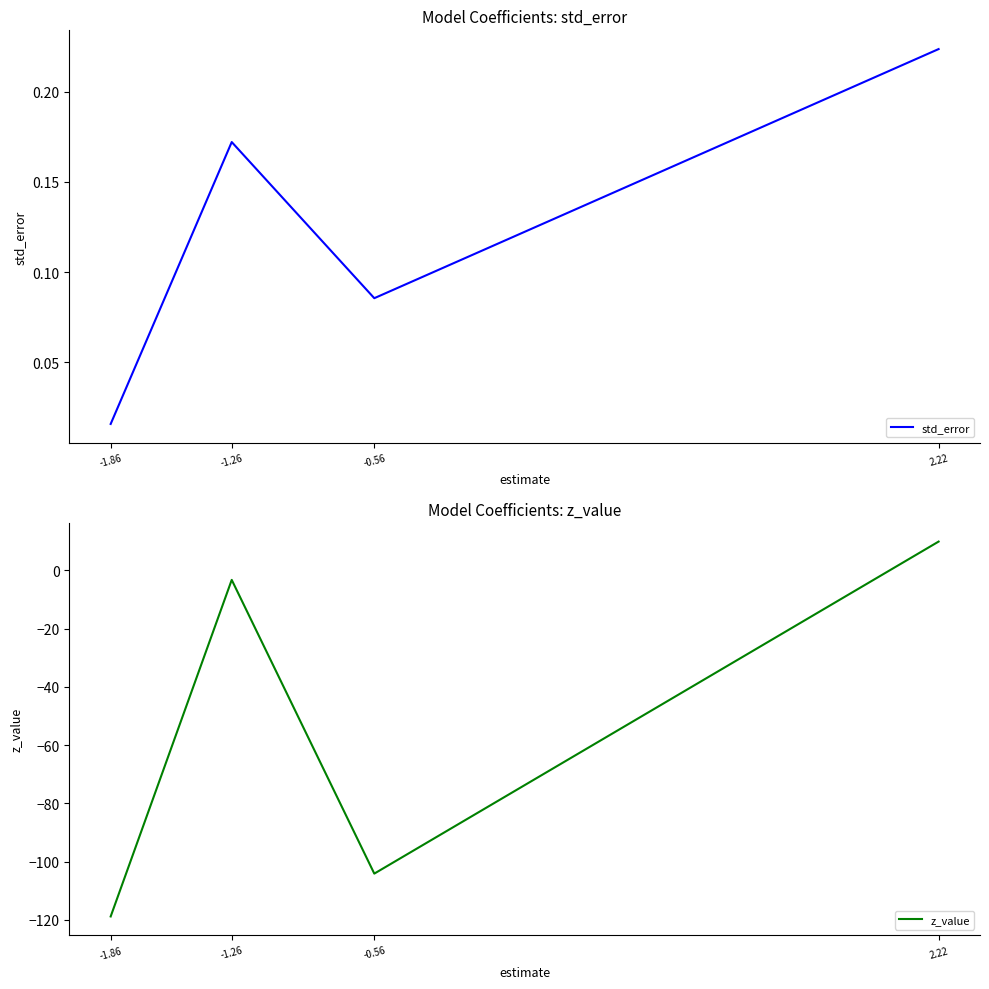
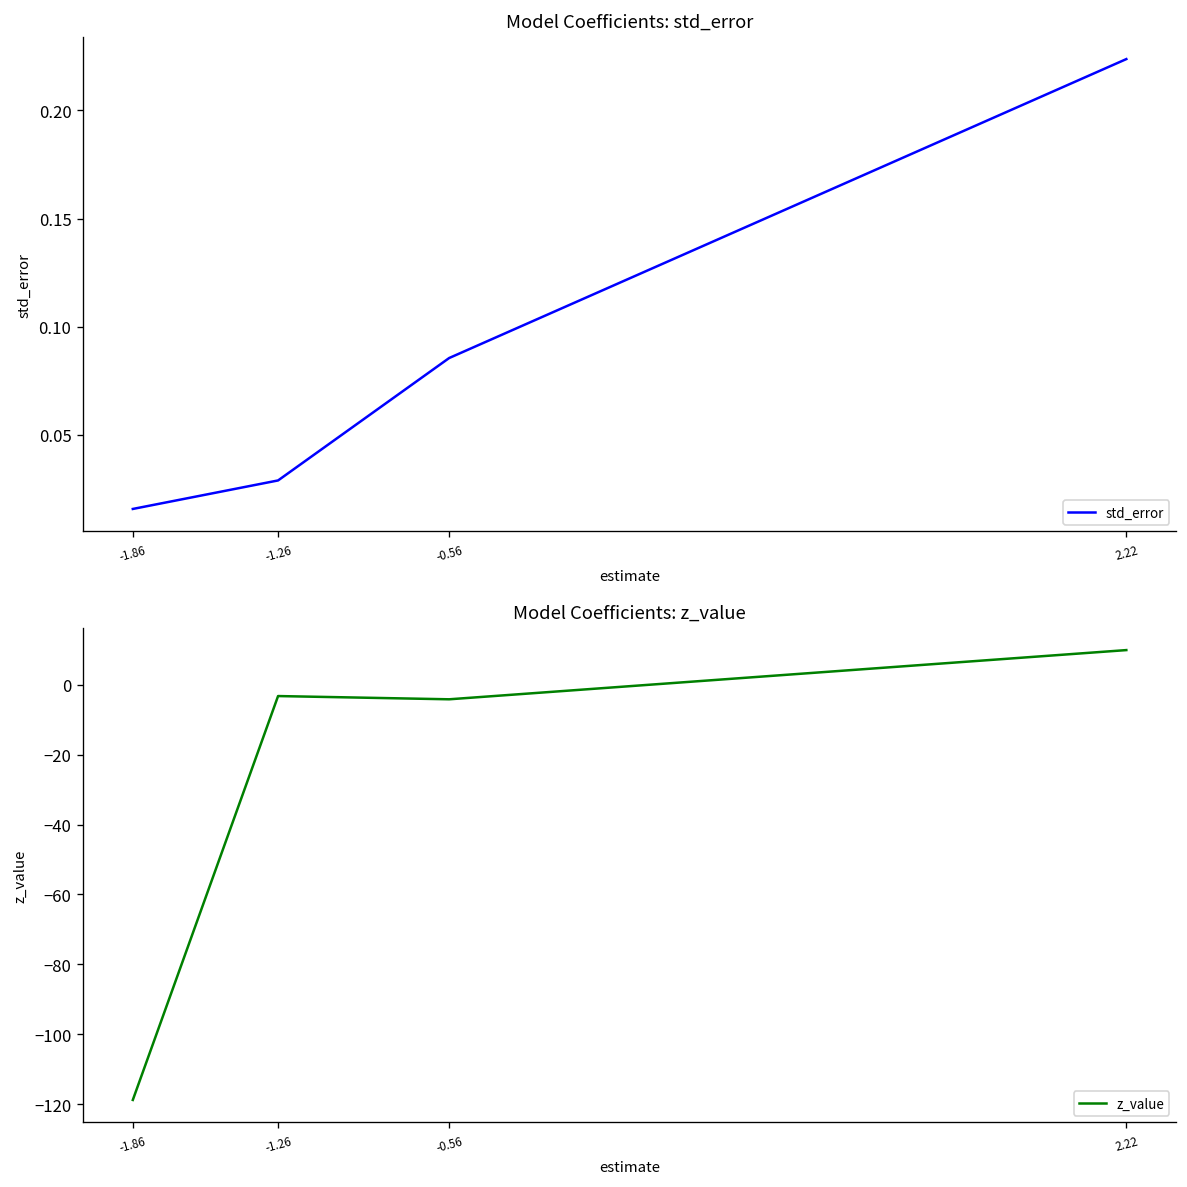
Model Coefficients: std_error, -1.26: 0.172 -> 0.029
Model Coefficients: z_value, -0.56: -104 -> -4
